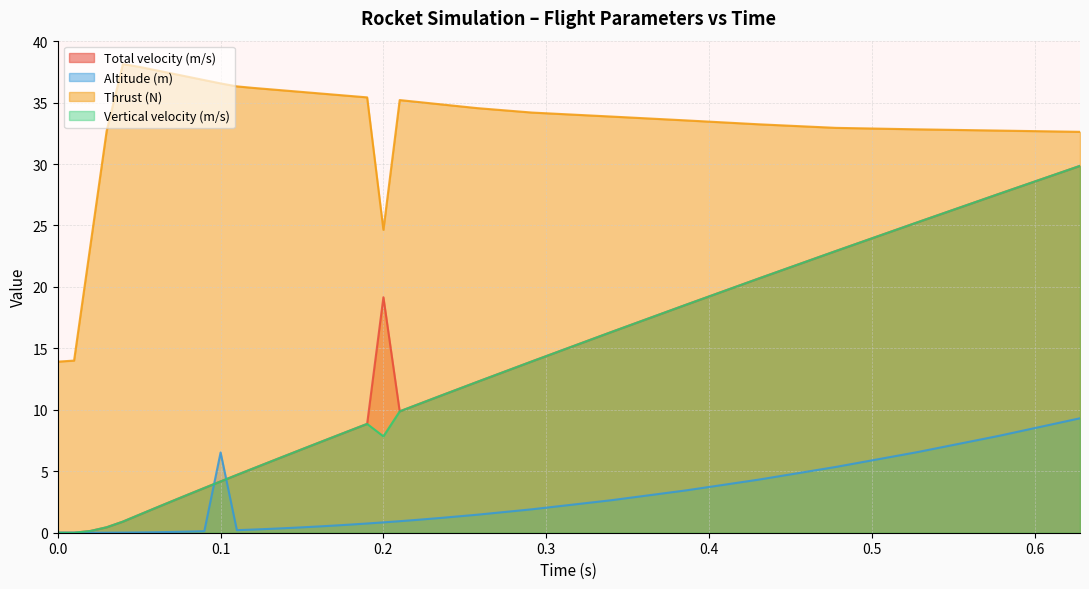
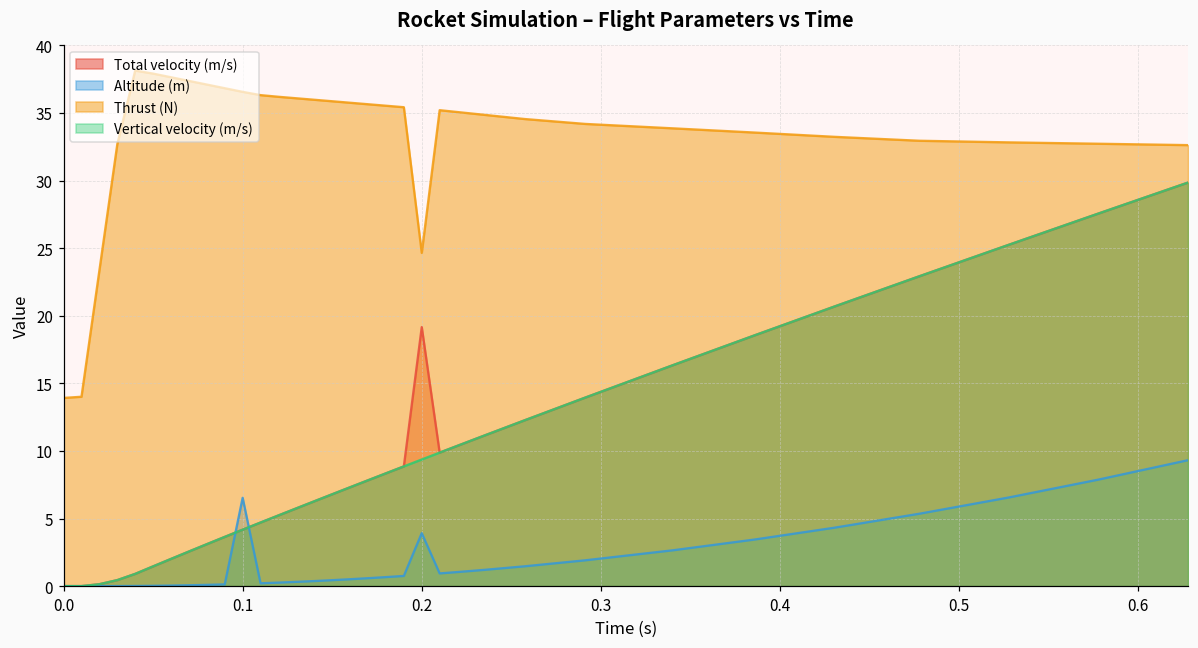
Altitude (m), 0.2: 0.8 -> 3.9
Vertical velocity (m/s), 0.2: 7.8 -> 9.4
